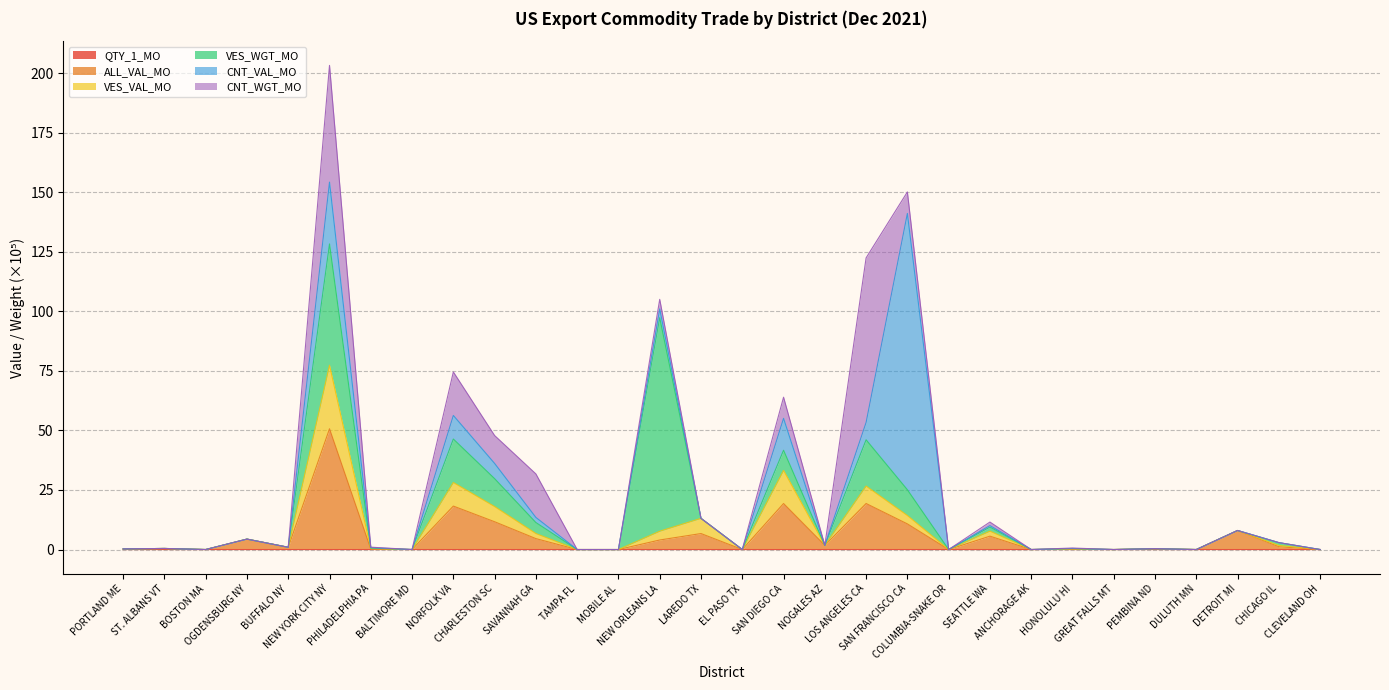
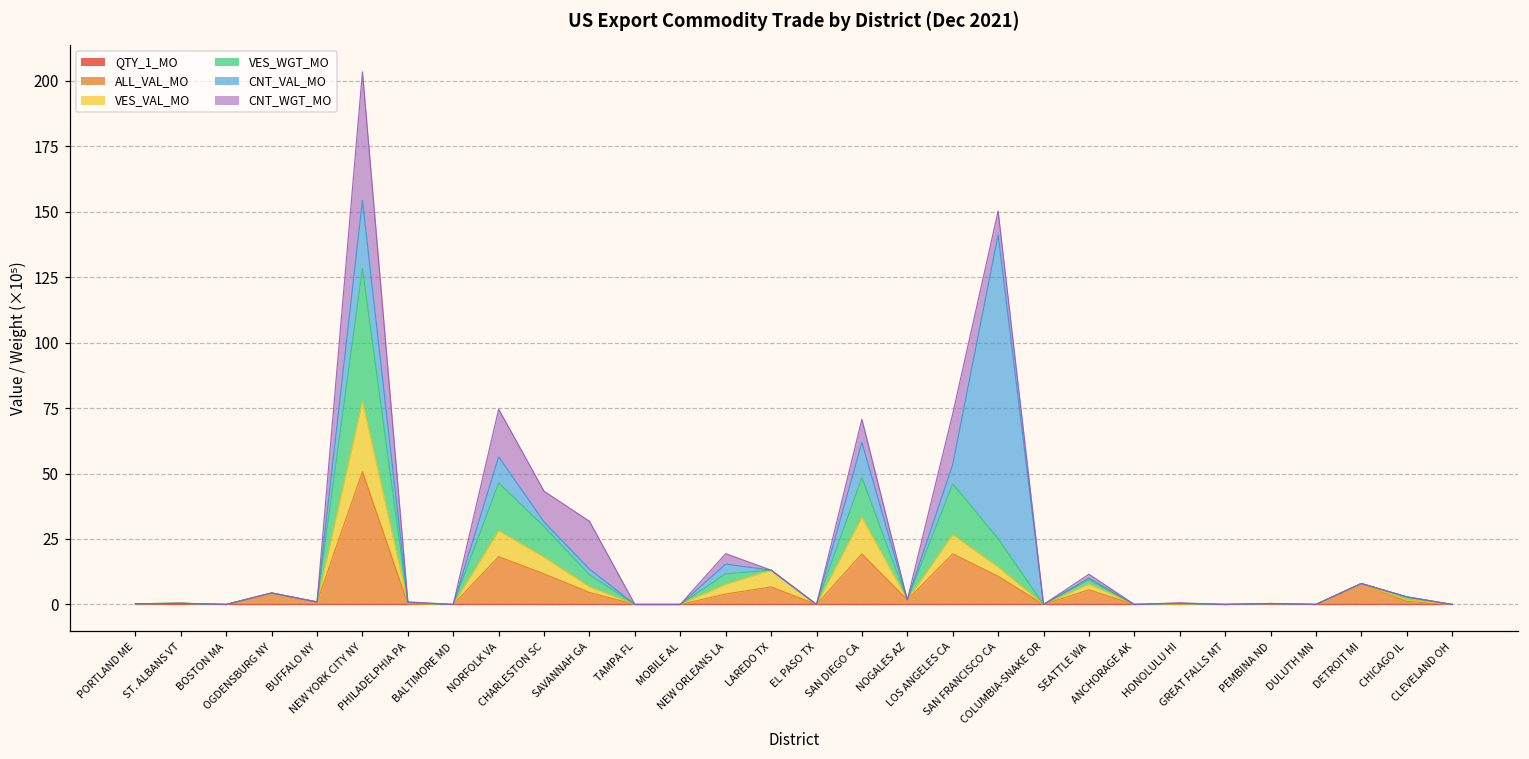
CNT_VAL_MO, CHARLESTON SC: 6 -> 2
VES_WGT_MO, NEW ORLEANS LA: 90 -> 4
VES_WGT_MO, SAN DIEGO CA: 8 -> 15
CNT_WGT_MO, LOS ANGELES CA: 69 -> 19
